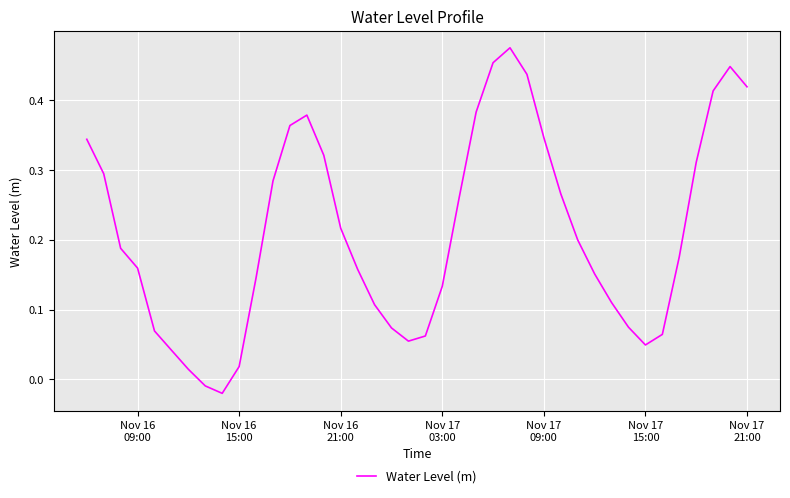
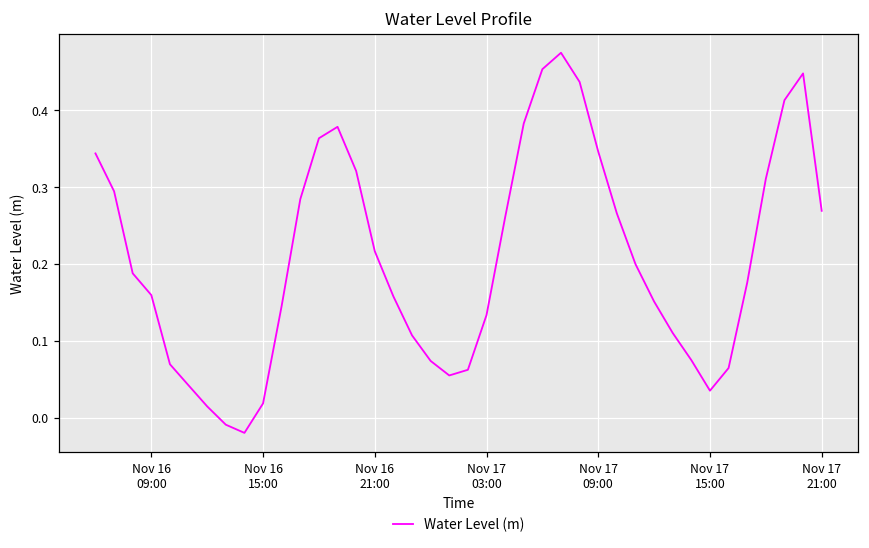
Nov 17 15:00: 0.05 -> 0.03
Nov 17 21:00: 0.42 -> 0.27
